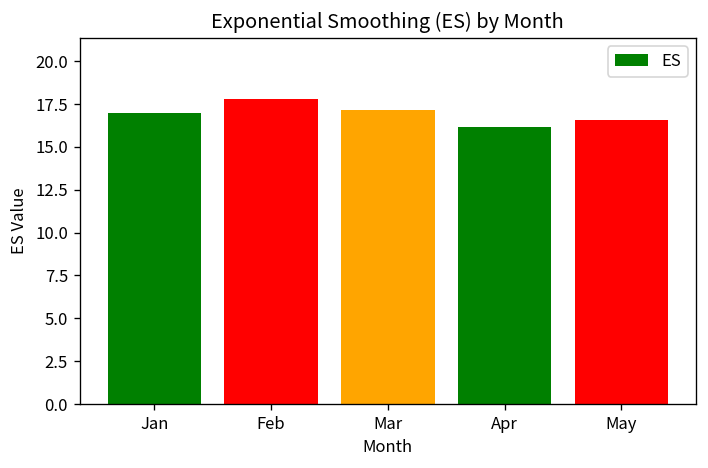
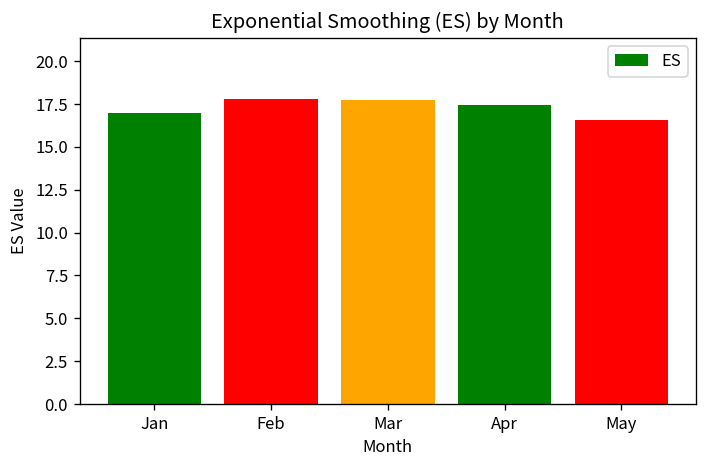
Mar: 17.2 -> 17.7
Apr: 16.2 -> 17.4
